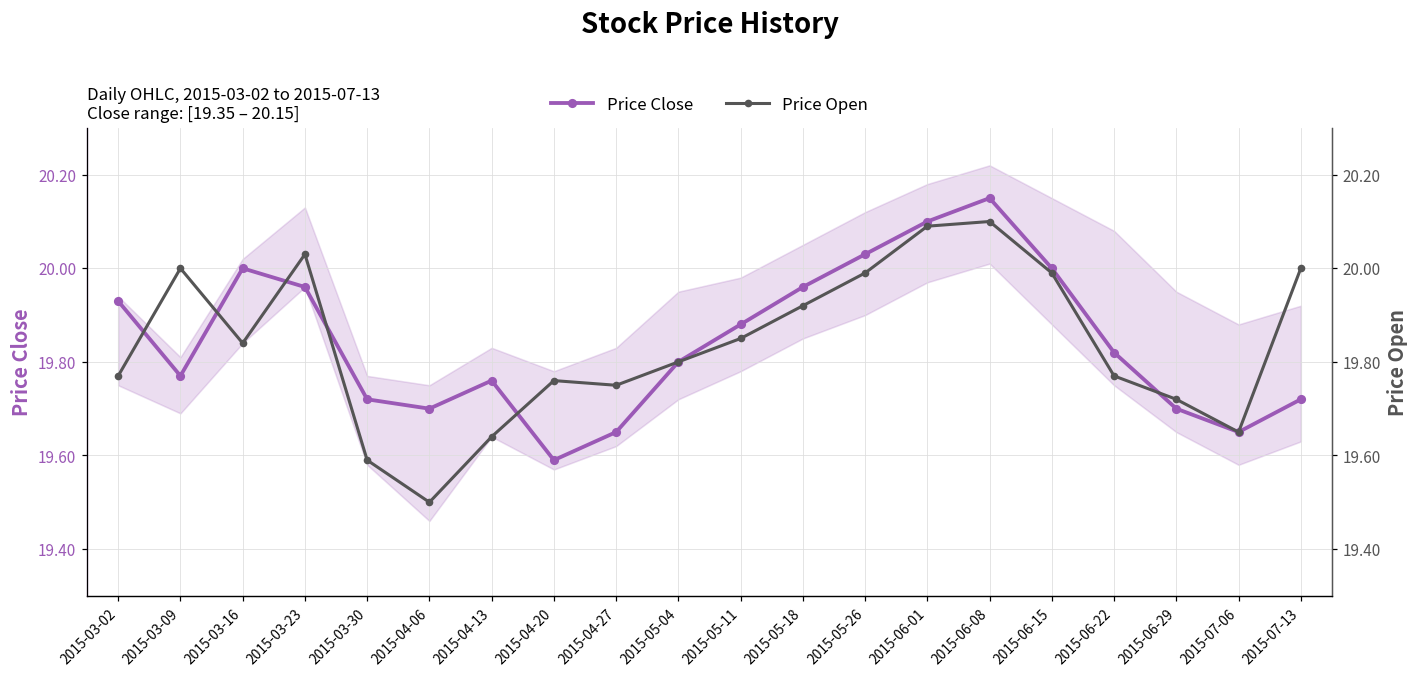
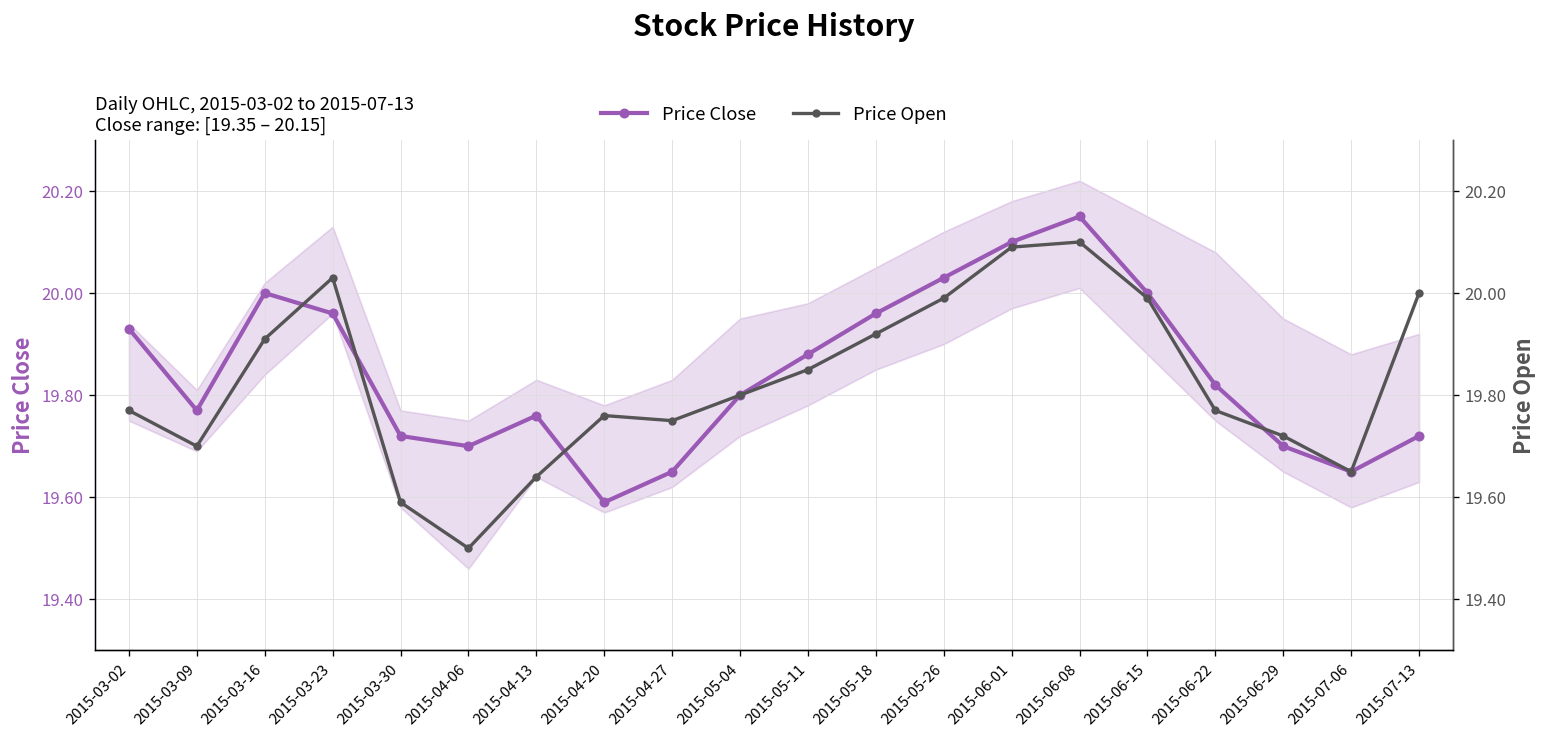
Price Open, 2015-03-09: 20.0 -> 19.7
Price Open, 2015-03-16: 19.84 -> 19.91
